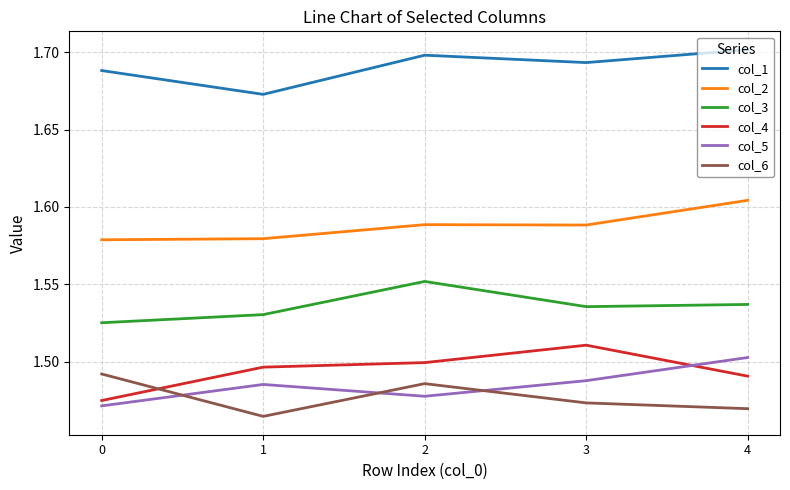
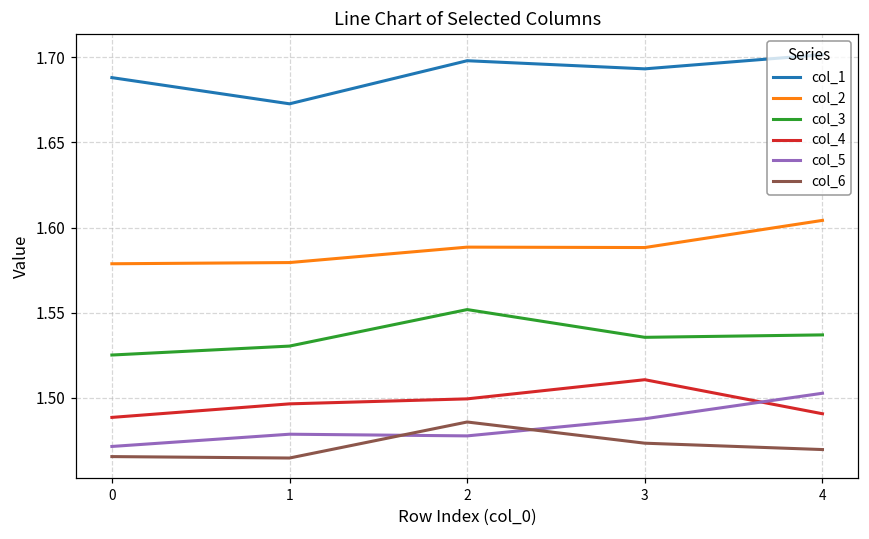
col_4, 0: 1.475 -> 1.489
col_6, 0: 1.492 -> 1.466
col_5, 1: 1.485 -> 1.479
